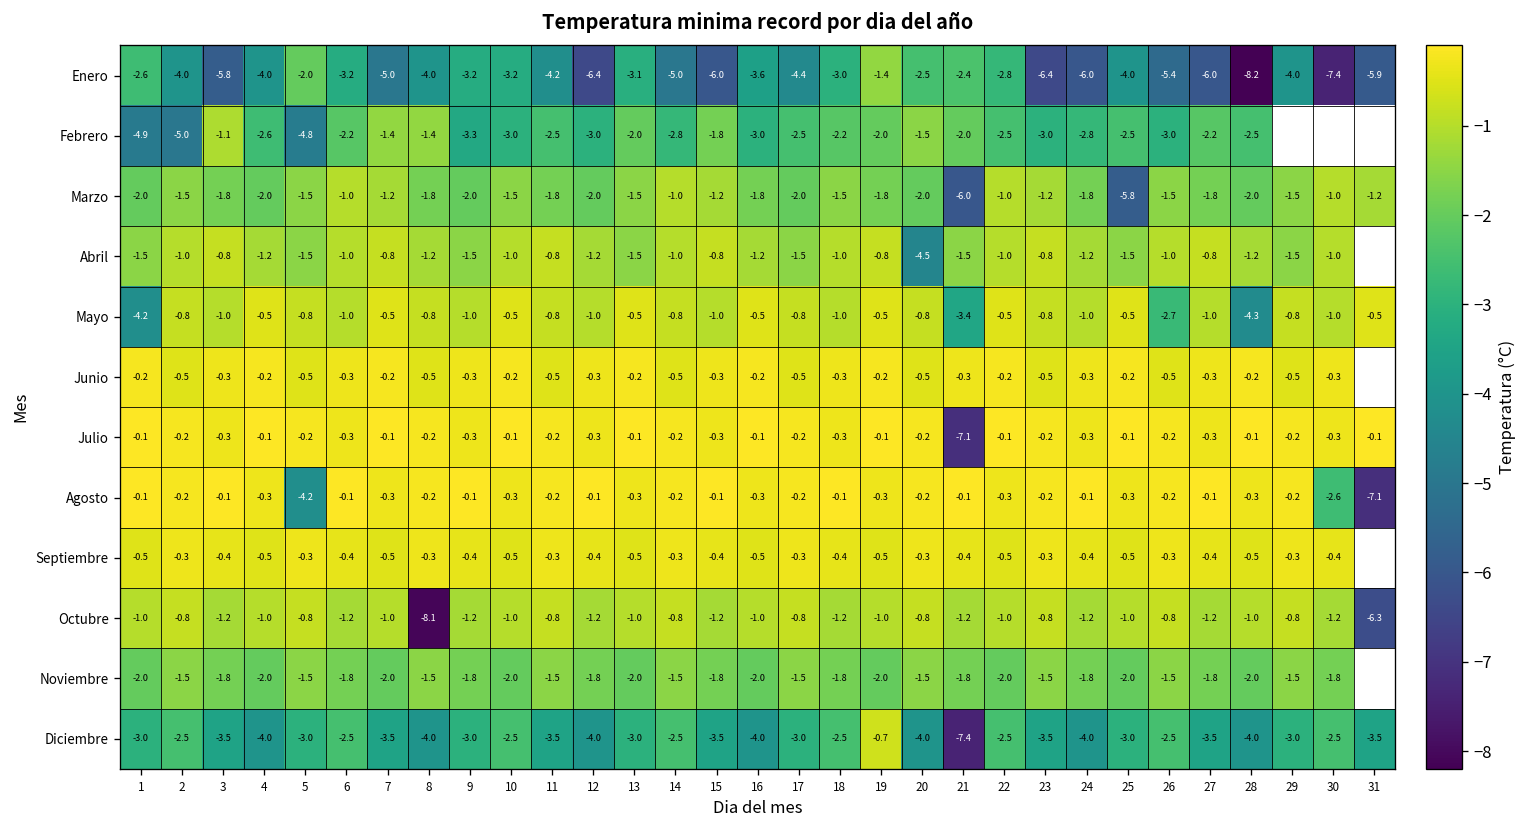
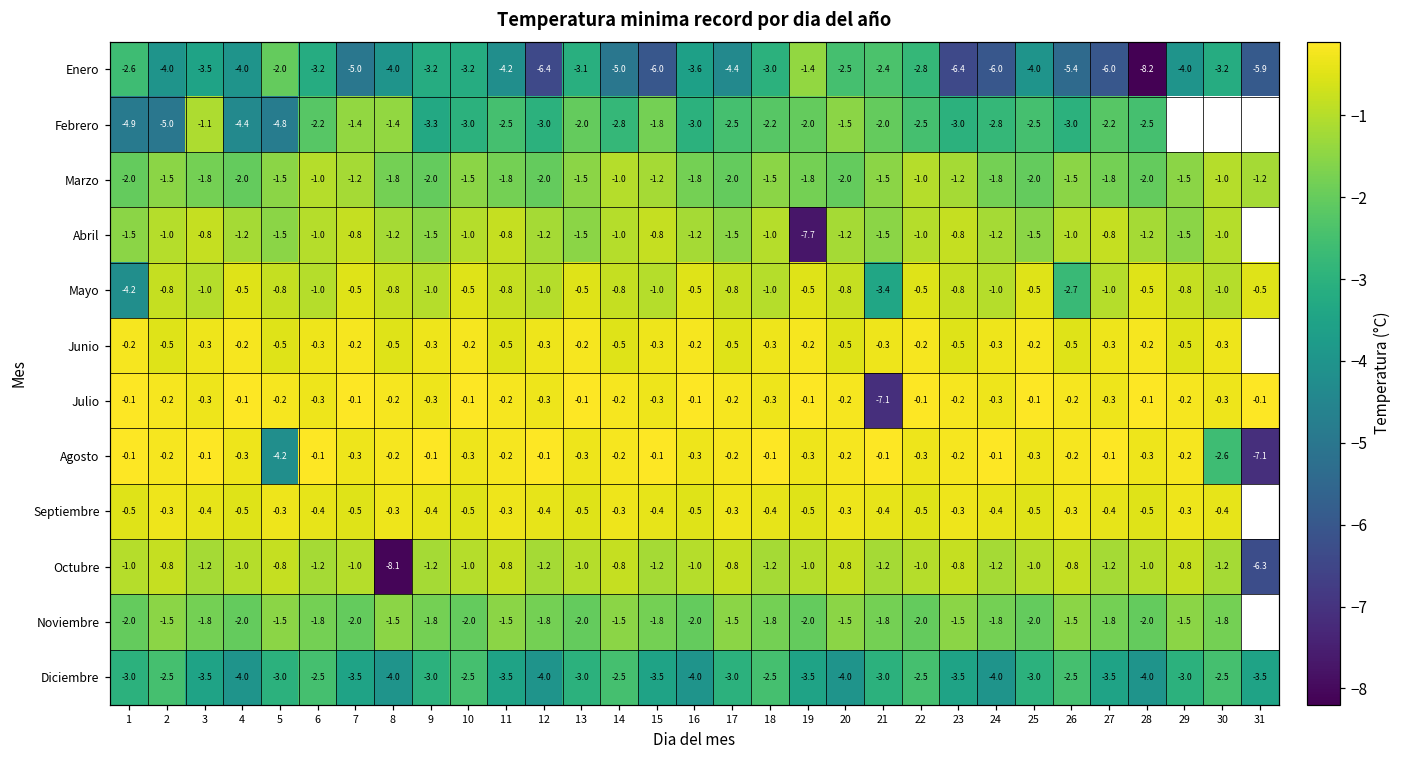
Enero, 3: -5.8 -> -3.5
Enero, 30: -7.4 -> -3.2
Febrero, 4: -2.6 -> -4.4
Marzo, 21: -6.0 -> -1.5
Marzo, 25: -5.8 -> -2.0
Abril, 19: -0.8 -> -7.7
Abril, 20: -4.5 -> -1.2
Mayo, 28: -4.3 -> -0.5
Diciembre, 19: -0.7 -> -3.5
Diciembre, 21: -7.4 -> -3.0
